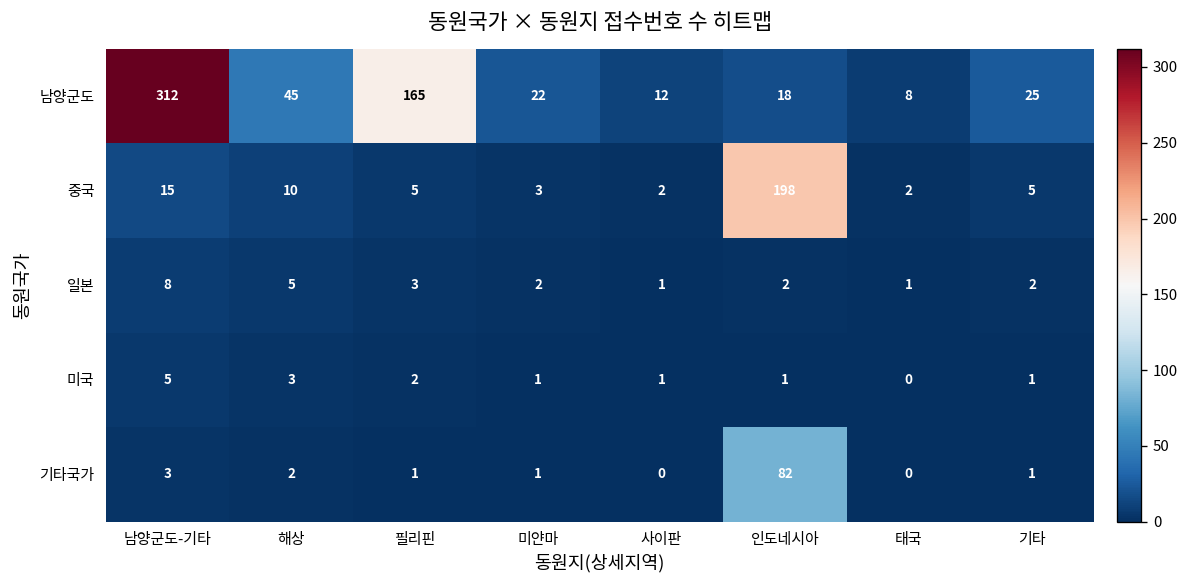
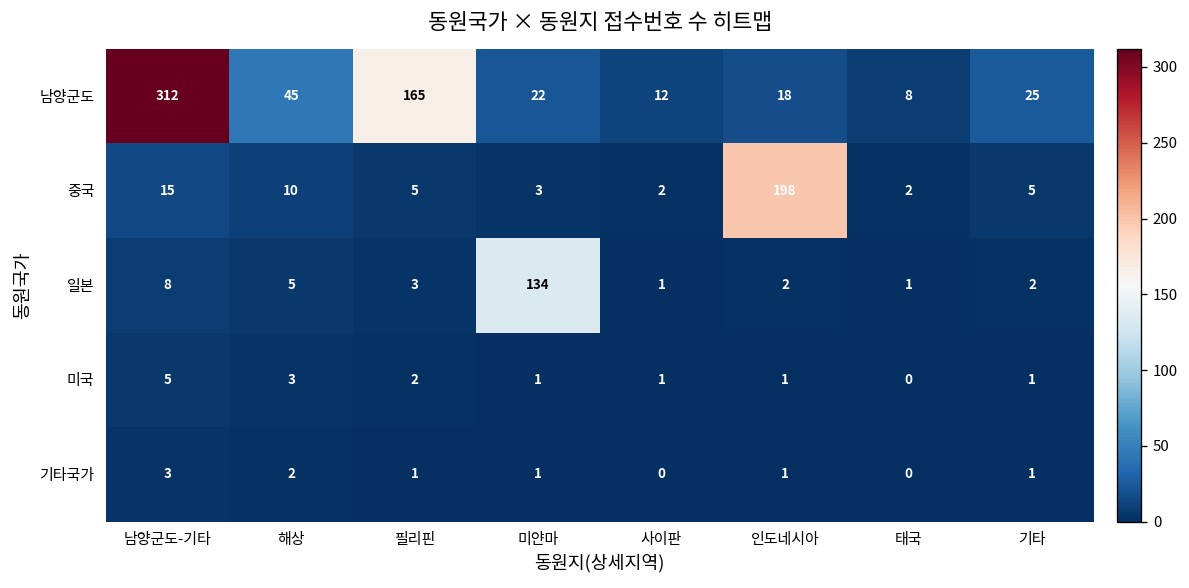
일본, 미얀마: 2 -> 134
기타국가, 인도네시아: 82 -> 1
